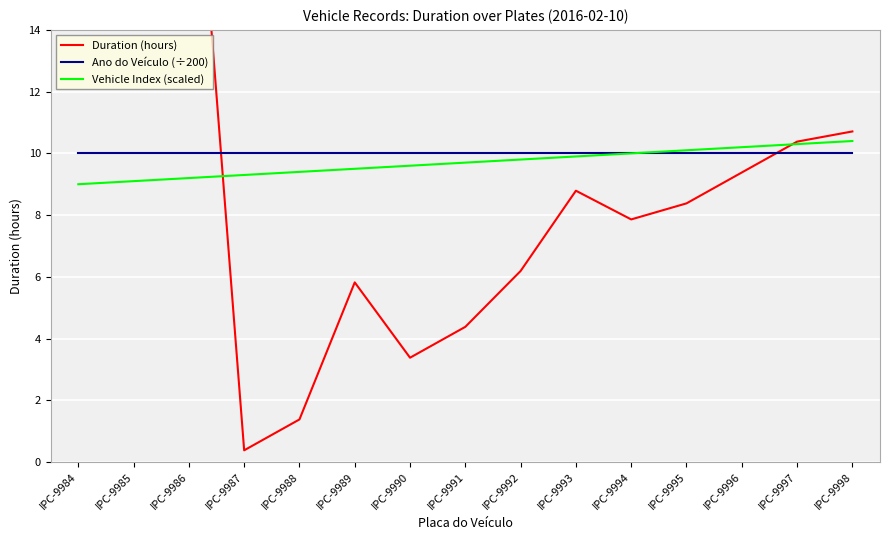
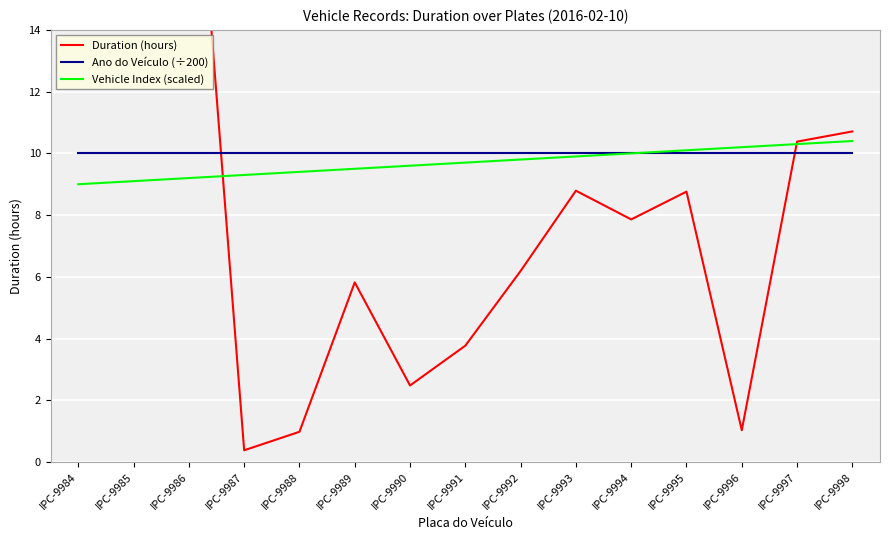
Duration (hours), IPC-9988: 1.4 -> 1.0
Duration (hours), IPC-9990: 3.4 -> 2.5
Duration (hours), IPC-9991: 4.4 -> 3.8
Duration (hours), IPC-9995: 8.4 -> 8.8
Duration (hours), IPC-9996: 9.4 -> 1.0
